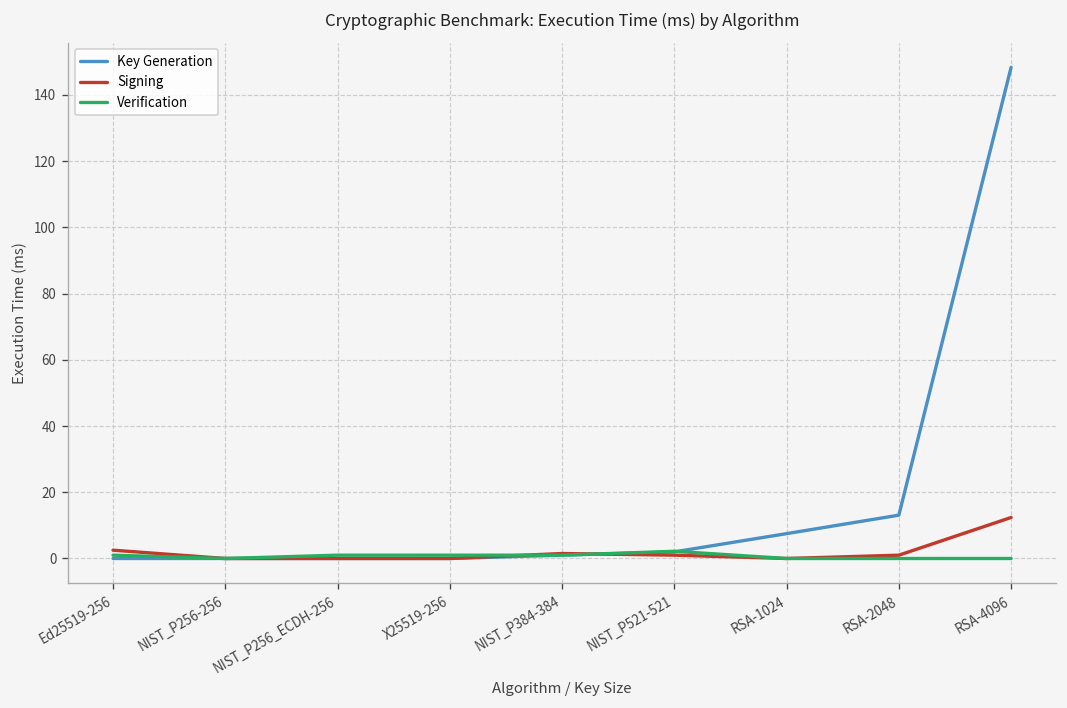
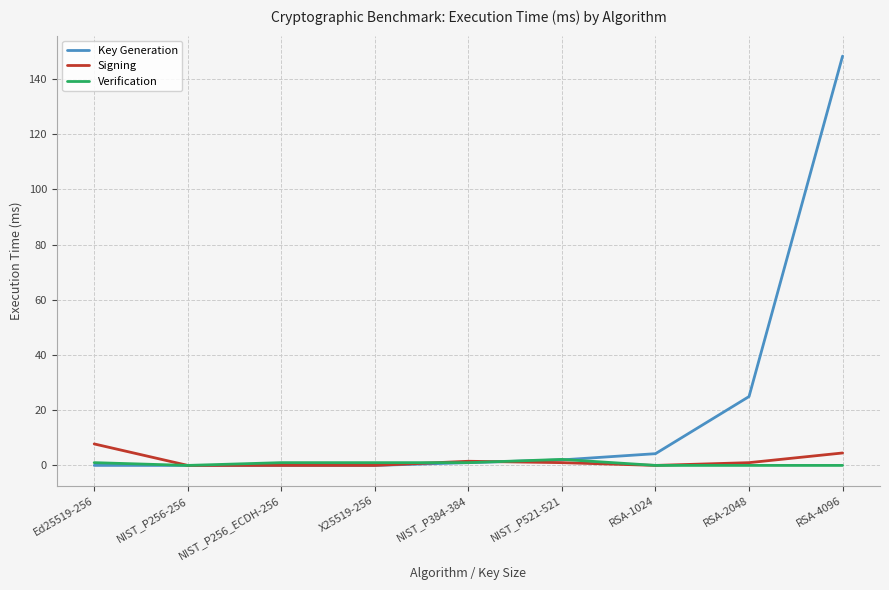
Signing, Ed25519-256: 3 -> 8
Key Generation, RSA-1024: 8 -> 4
Key Generation, RSA-2048: 13 -> 25
Signing, RSA-4096: 12 -> 5
